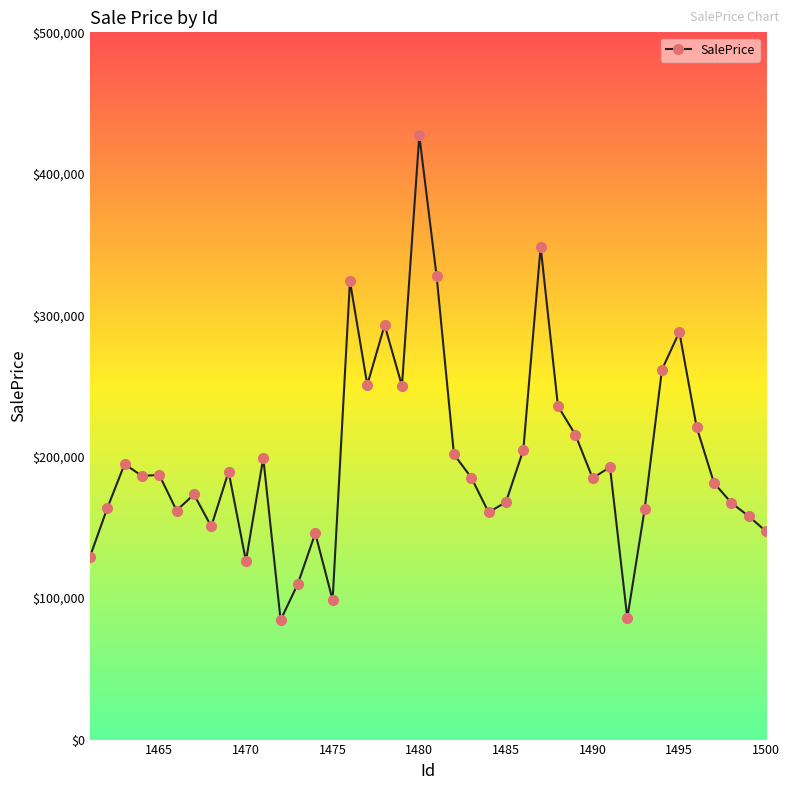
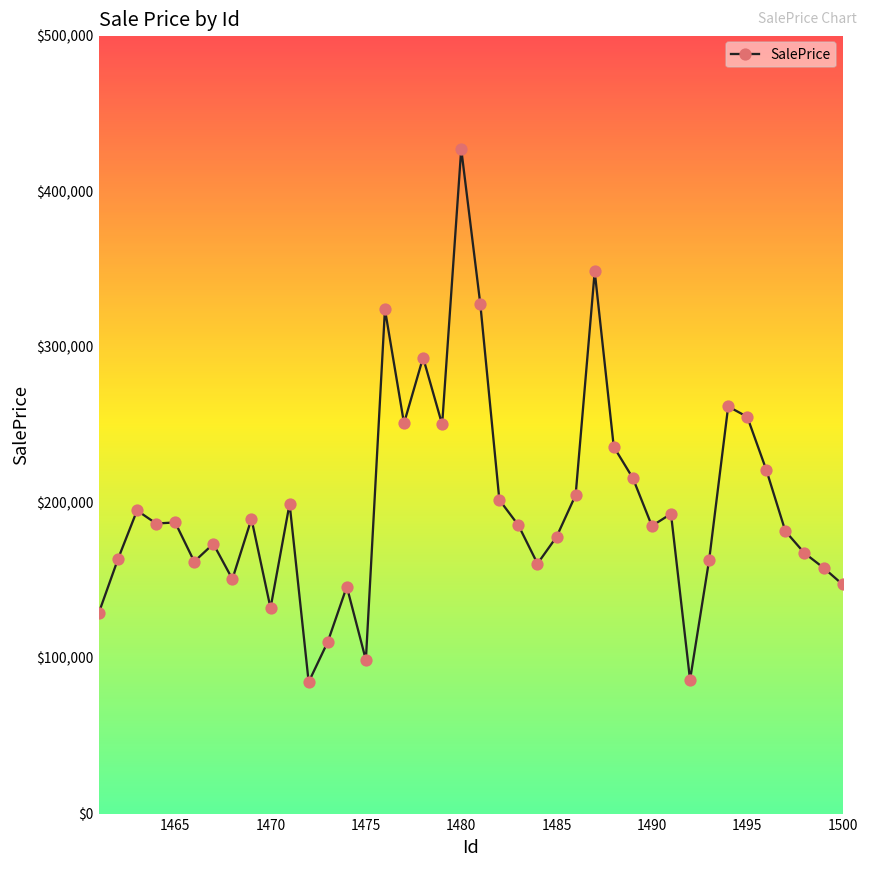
1470: $126,000 -> $132,000
1485: $168,000 -> $178,000
1495: $288,000 -> $255,000
